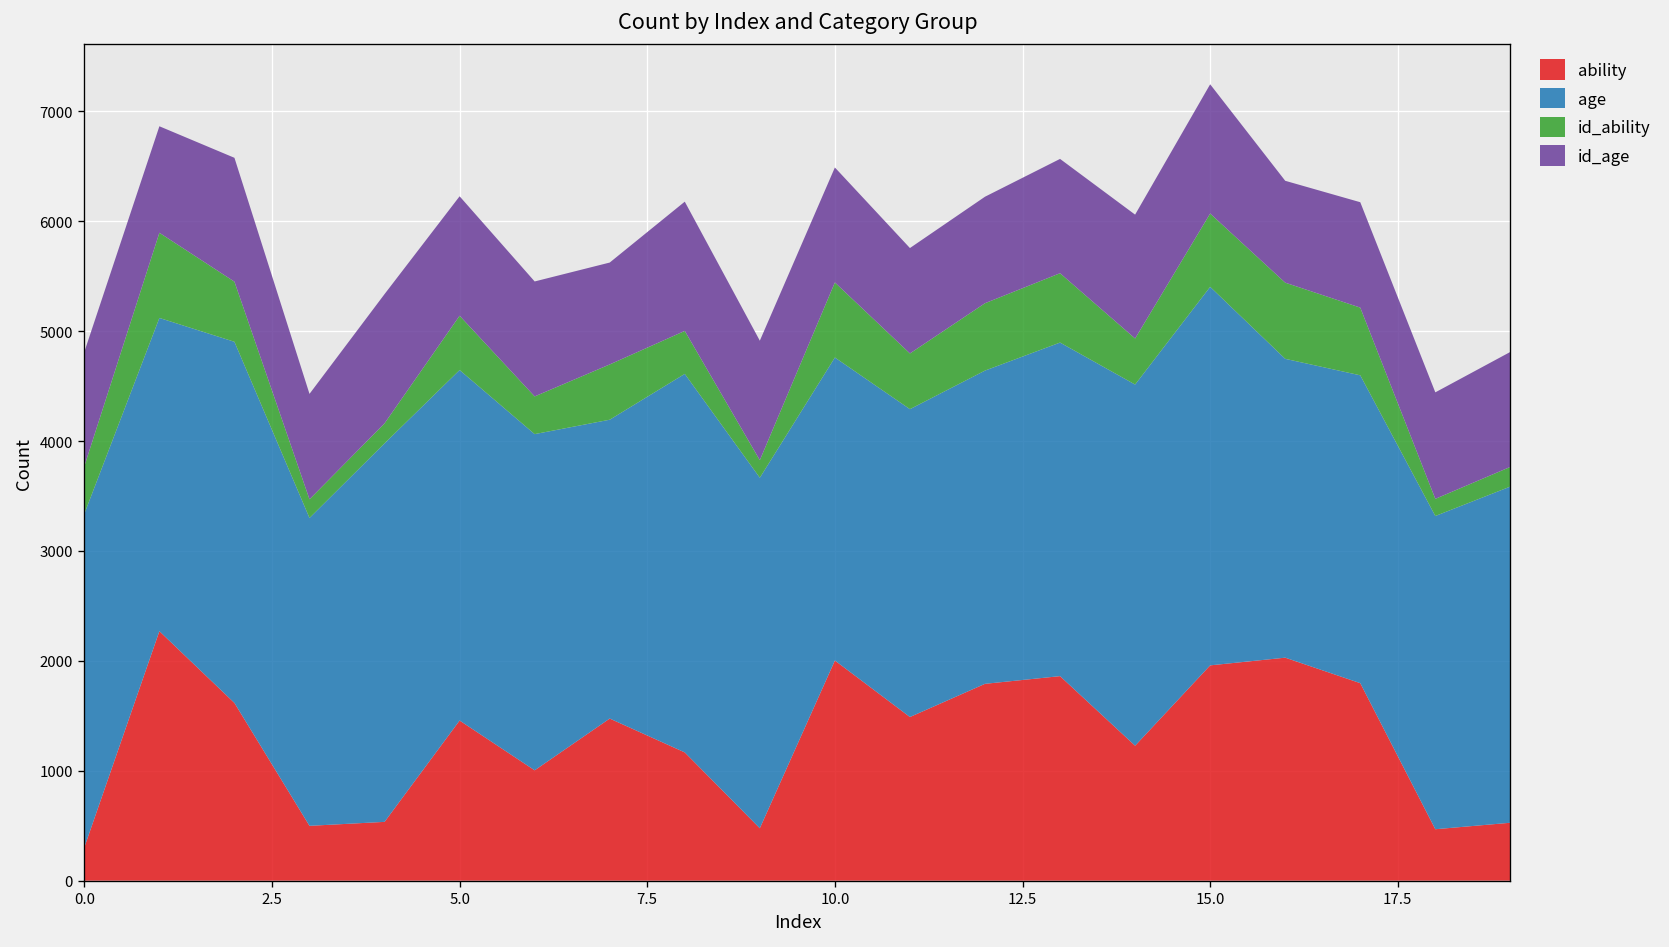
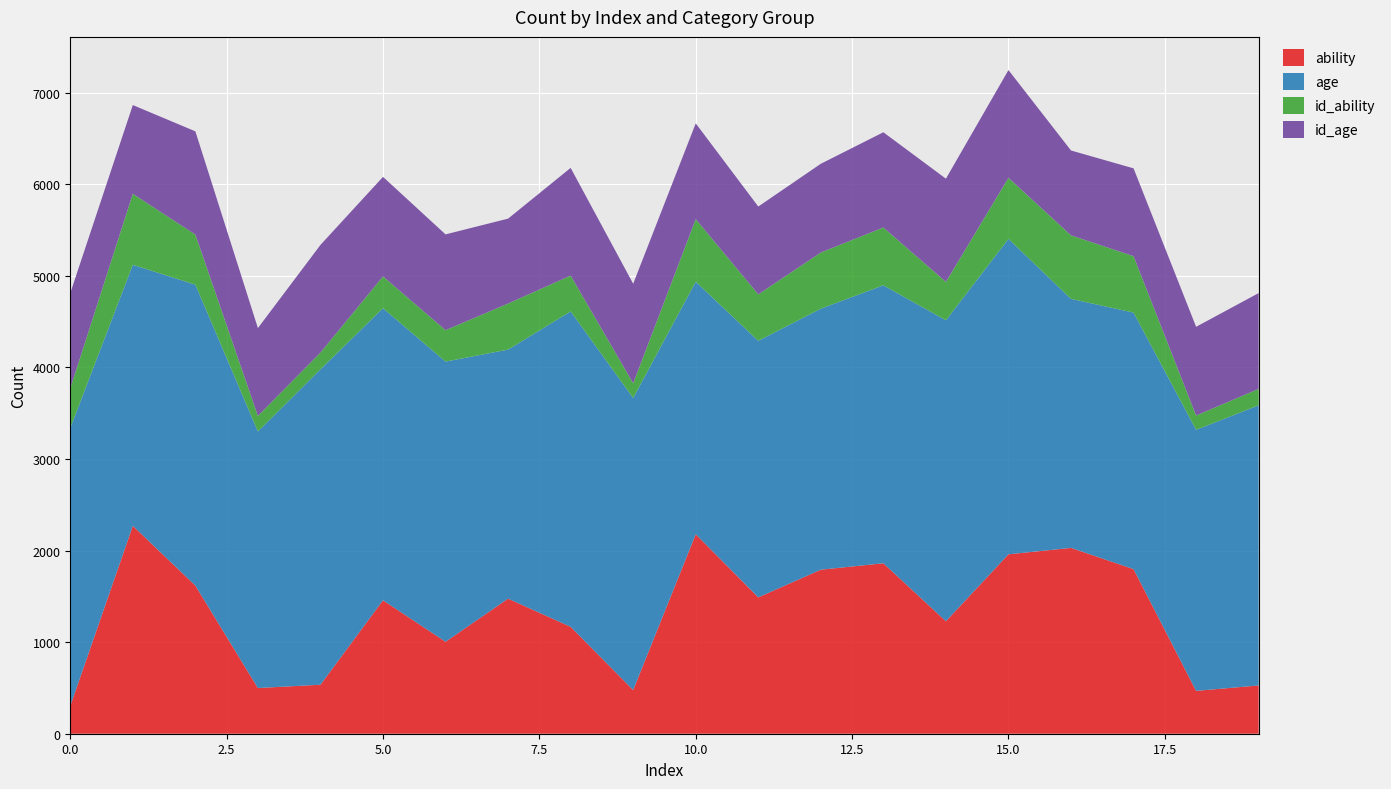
id_ability, 5.0: 500 -> 300
ability, 10.0: 2000 -> 2200
